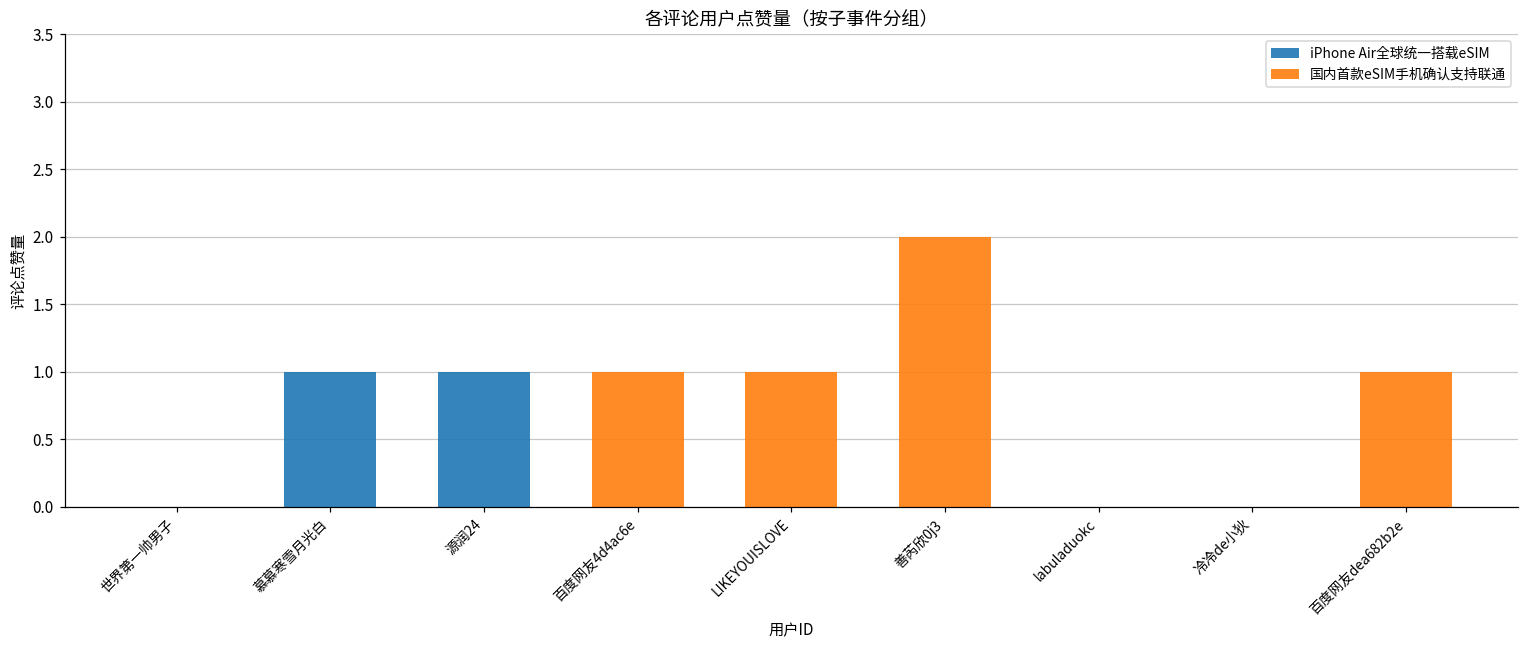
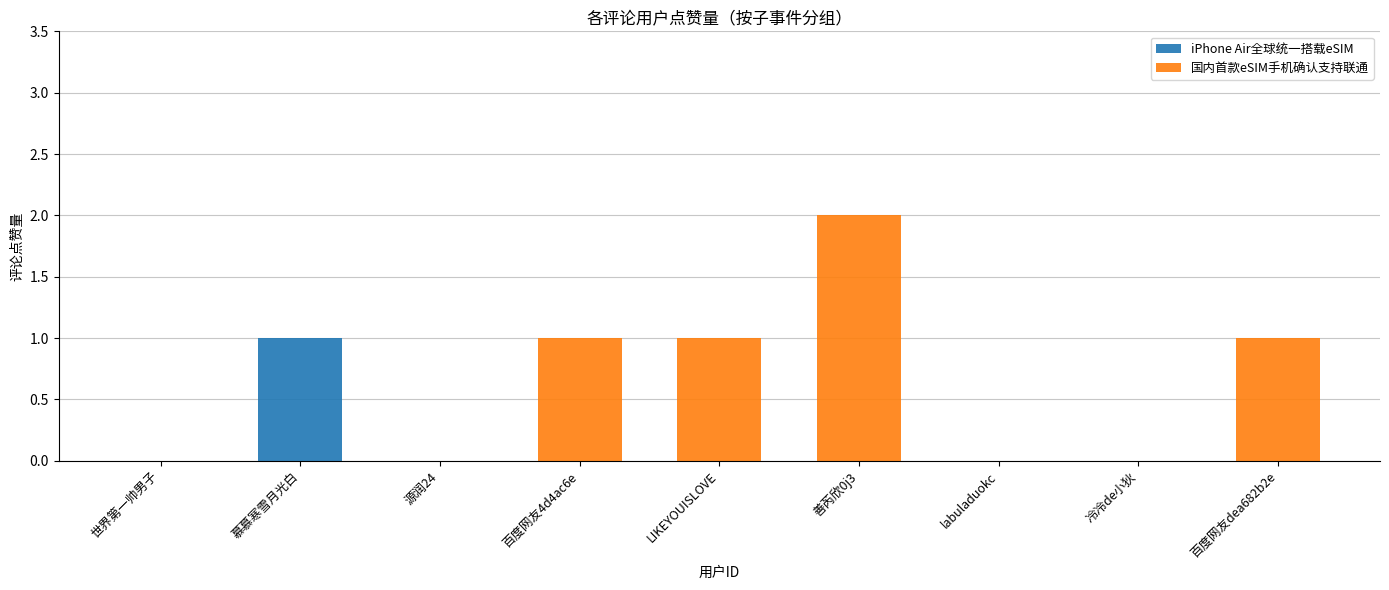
iPhone Air全球统一搭载eSIM, 源润24: 1 -> 0
